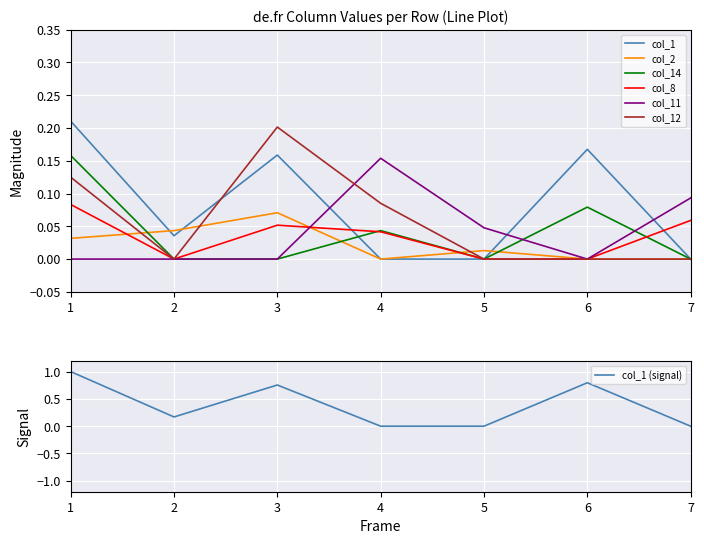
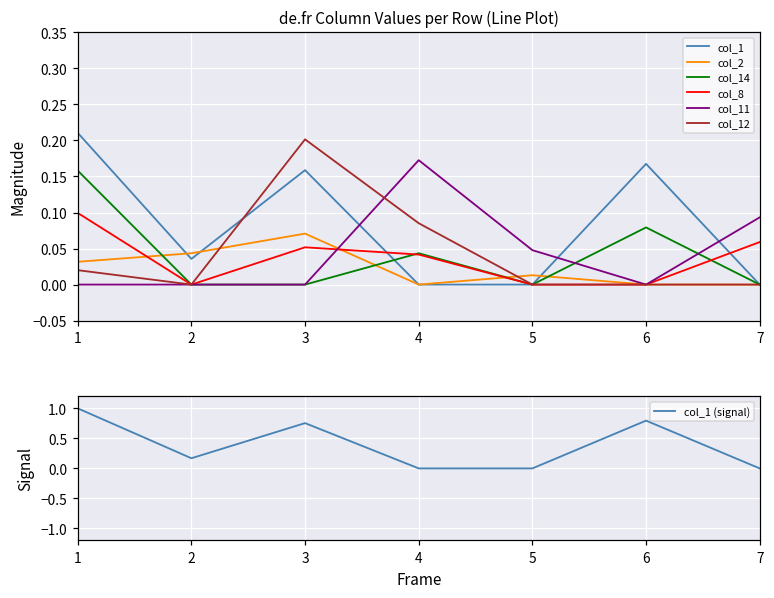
de.fr Column Values per Row (Line Plot), col_8, 1: 0.08 -> 0.10
de.fr Column Values per Row (Line Plot), col_12, 1: 0.13 -> 0.02
de.fr Column Values per Row (Line Plot), col_11, 4: 0.15 -> 0.17
